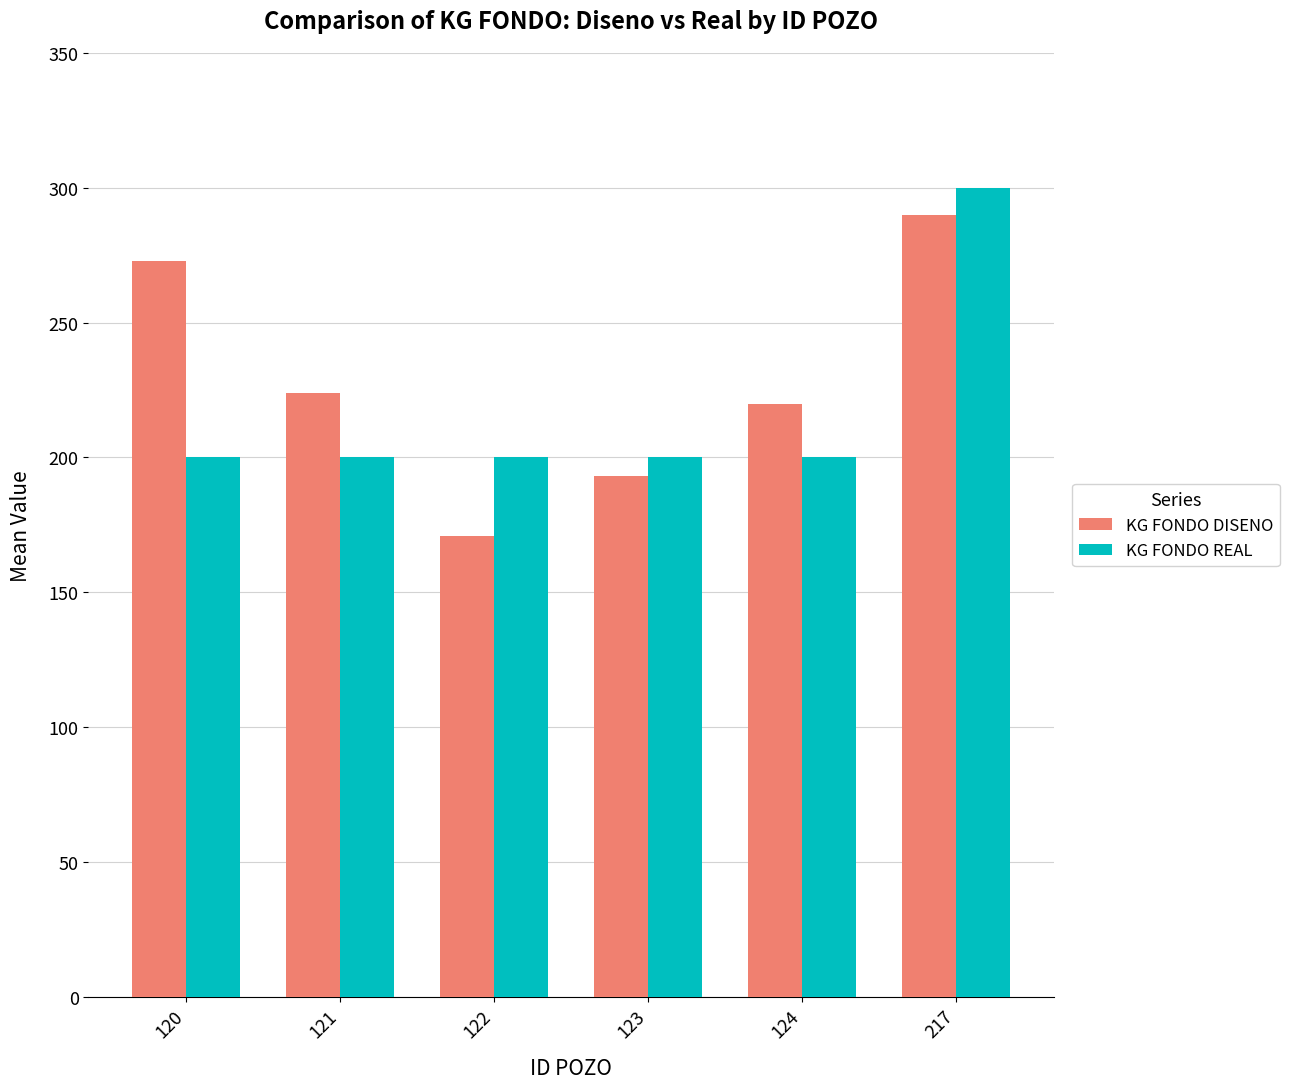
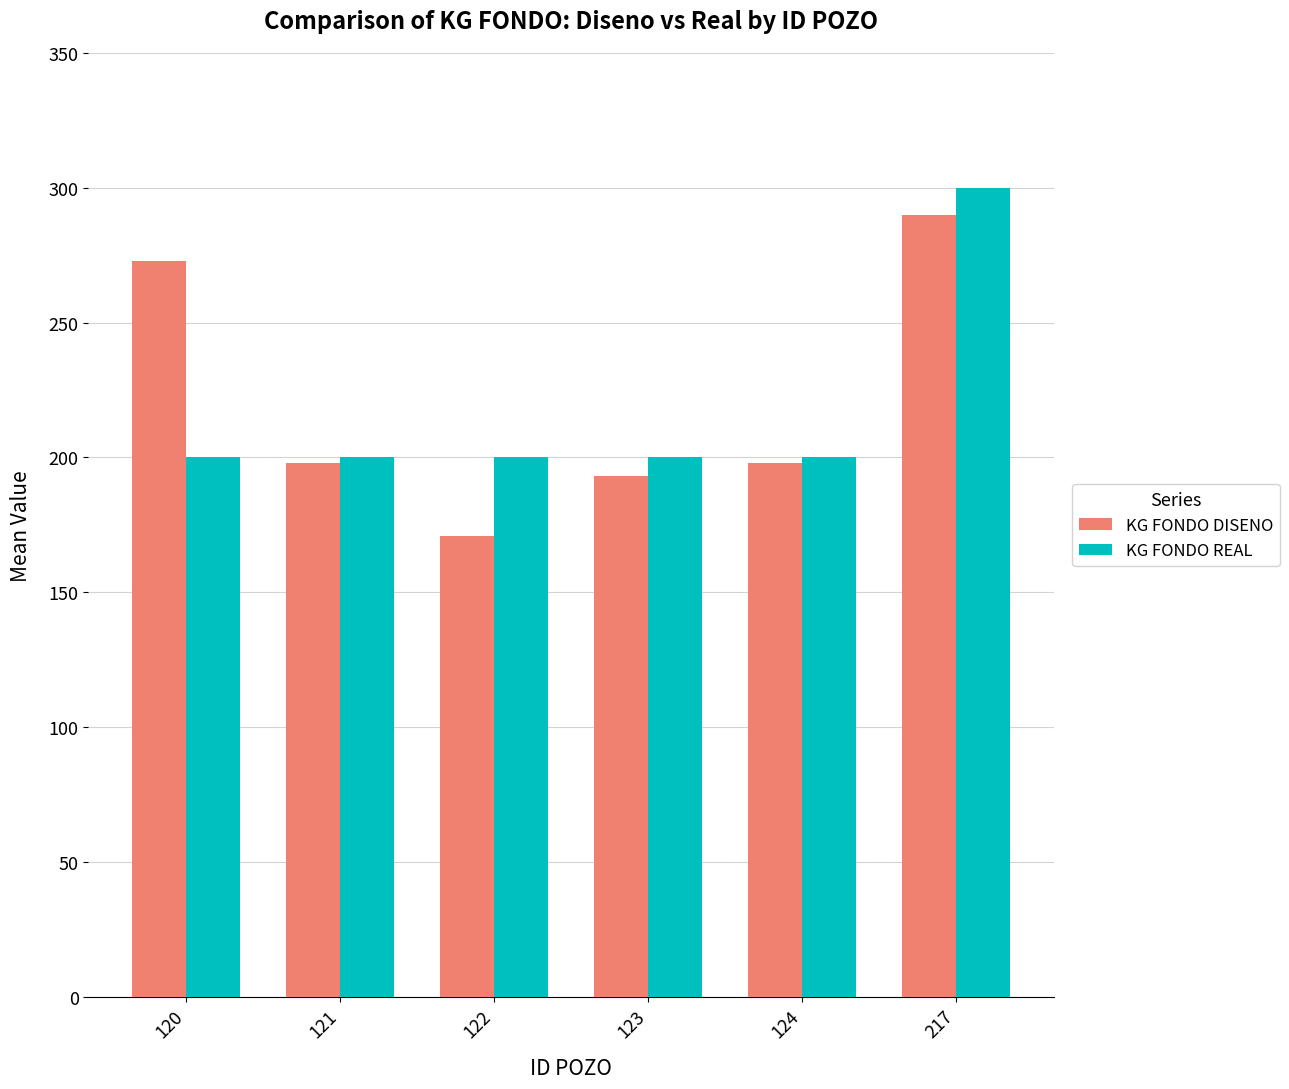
KG FONDO DISENO, 121: 224 -> 198
KG FONDO DISENO, 124: 220 -> 198
